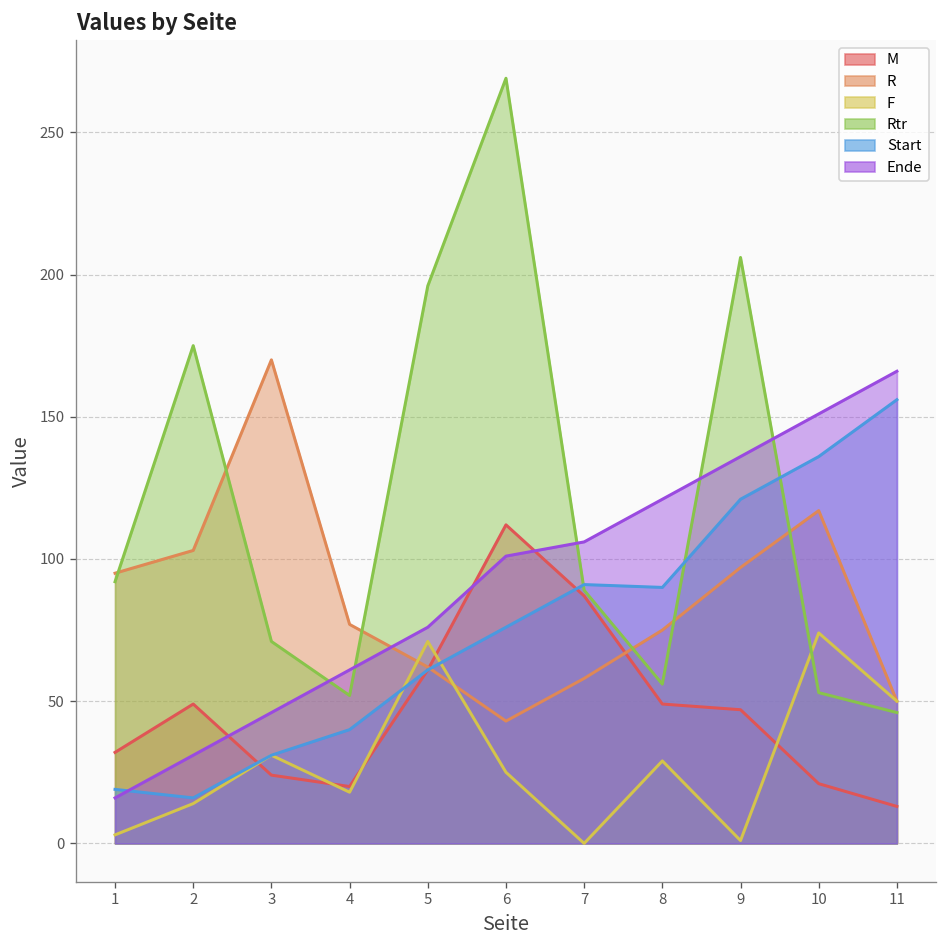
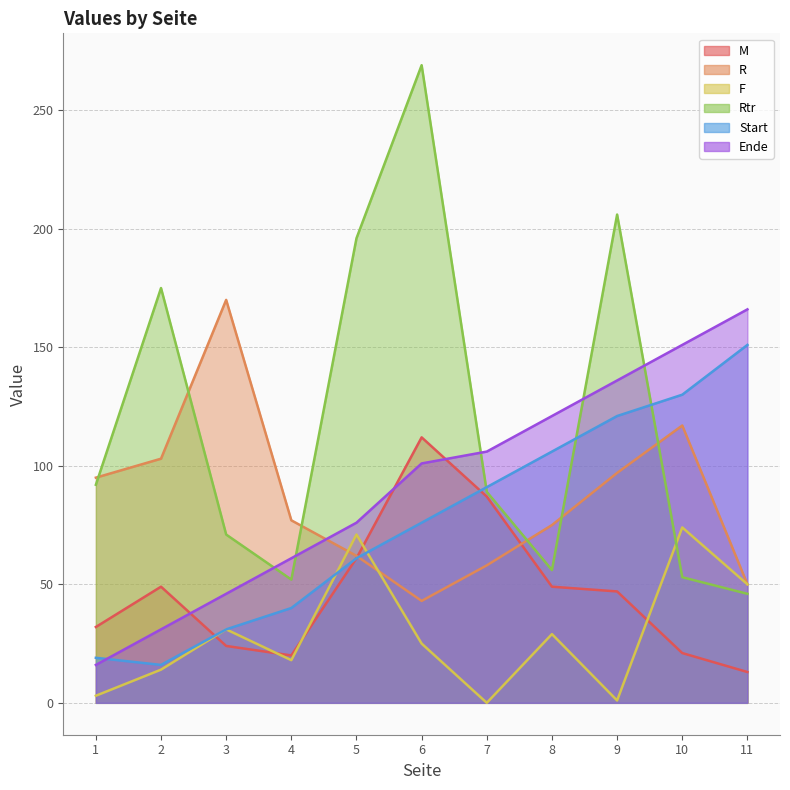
Start, 8: 90 -> 106
Start, 10: 136 -> 130
Start, 11: 156 -> 151
